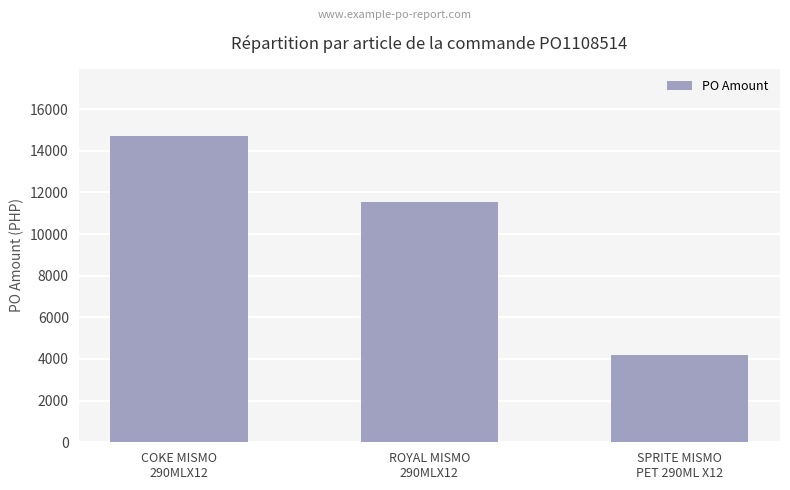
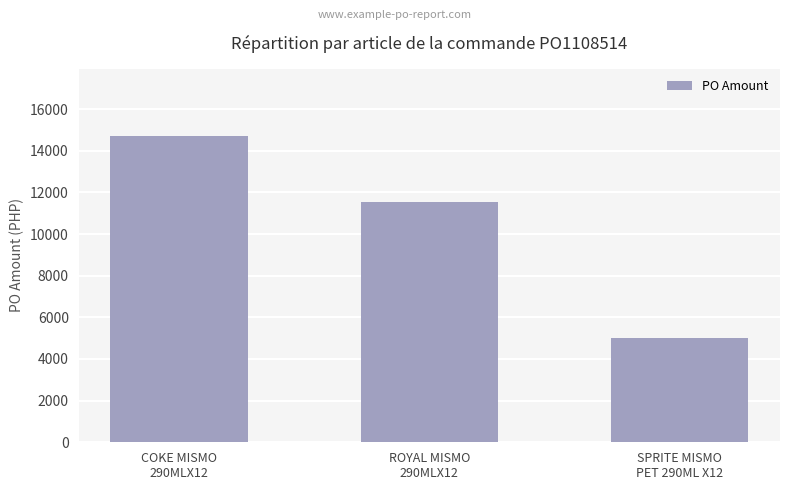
SPRITE MISMO PET 290ML X12: 4200 -> 5000
